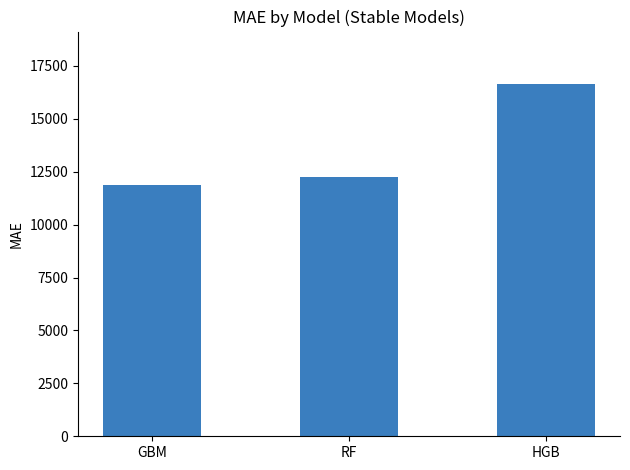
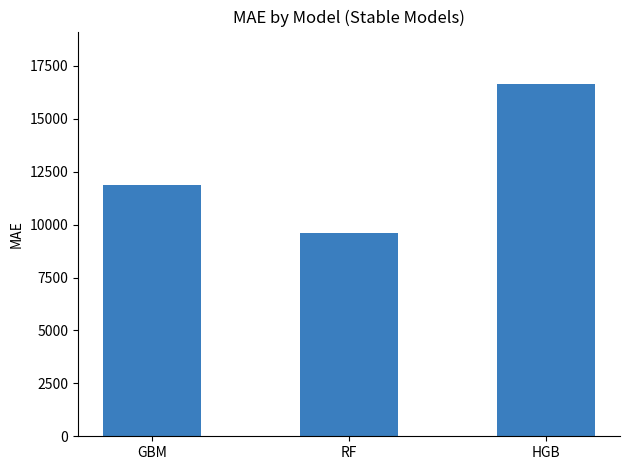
RF: 12300 -> 9600
